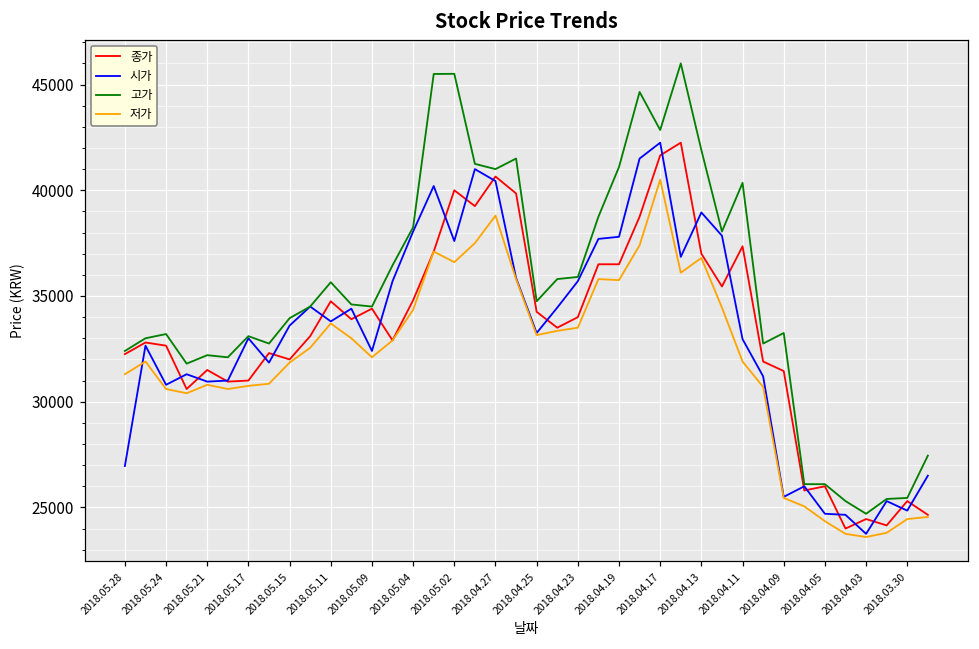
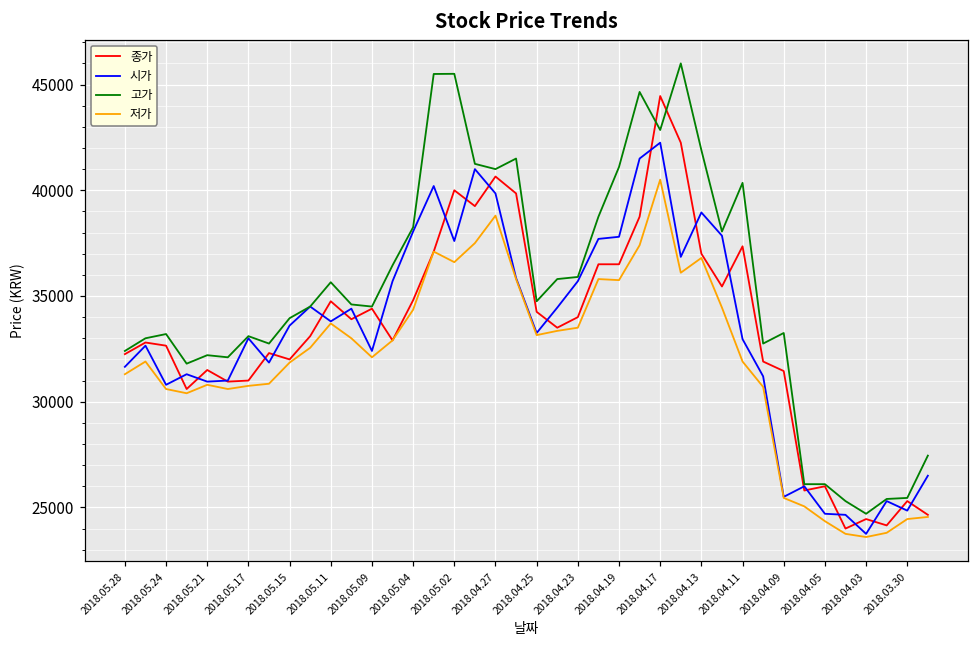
시가, 2018.05.28: 27000 -> 31700
시가, 2018.04.27: 40400 -> 39900
종가, 2018.04.17: 41700 -> 44500
